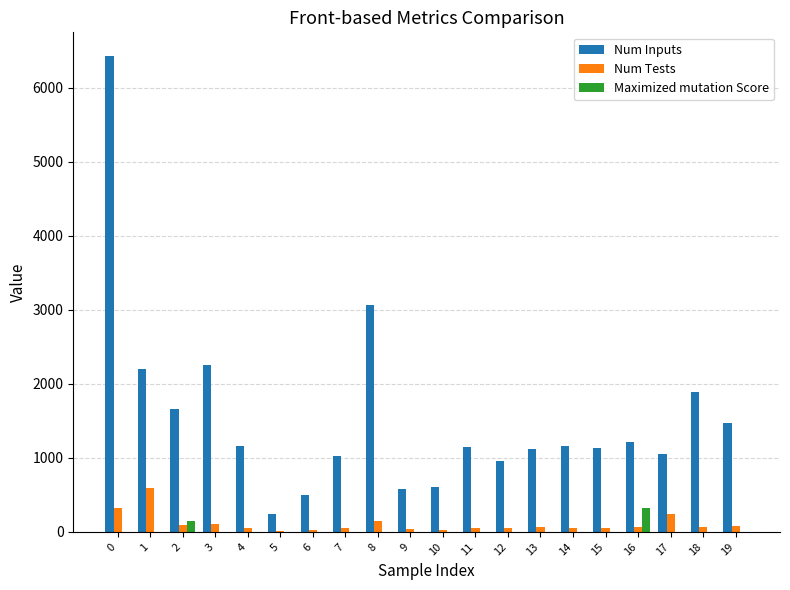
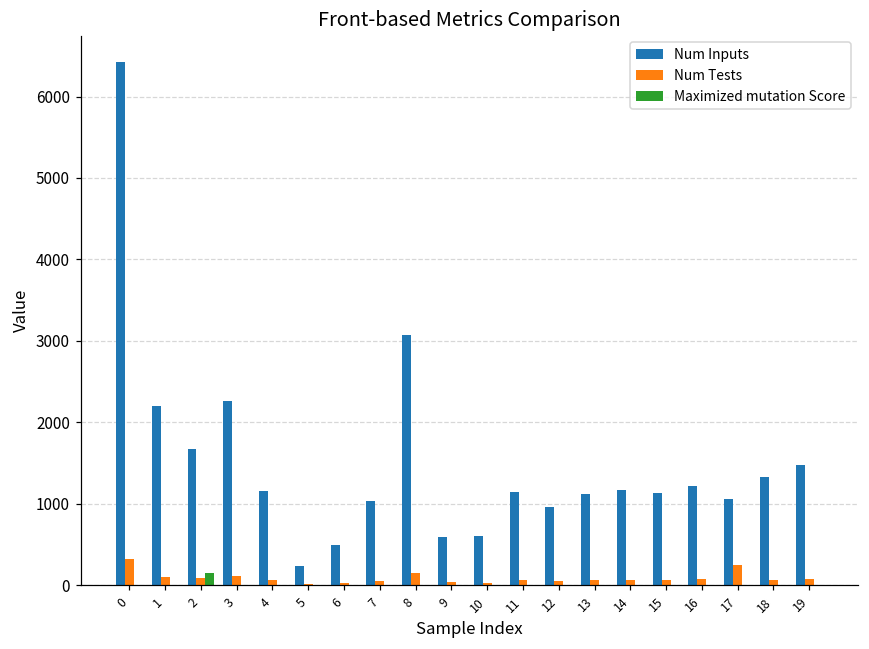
Num Tests, 1: 600 -> 100
Maximized mutation Score, 16: 300 -> 0
Num Inputs, 18: 1900 -> 1300
